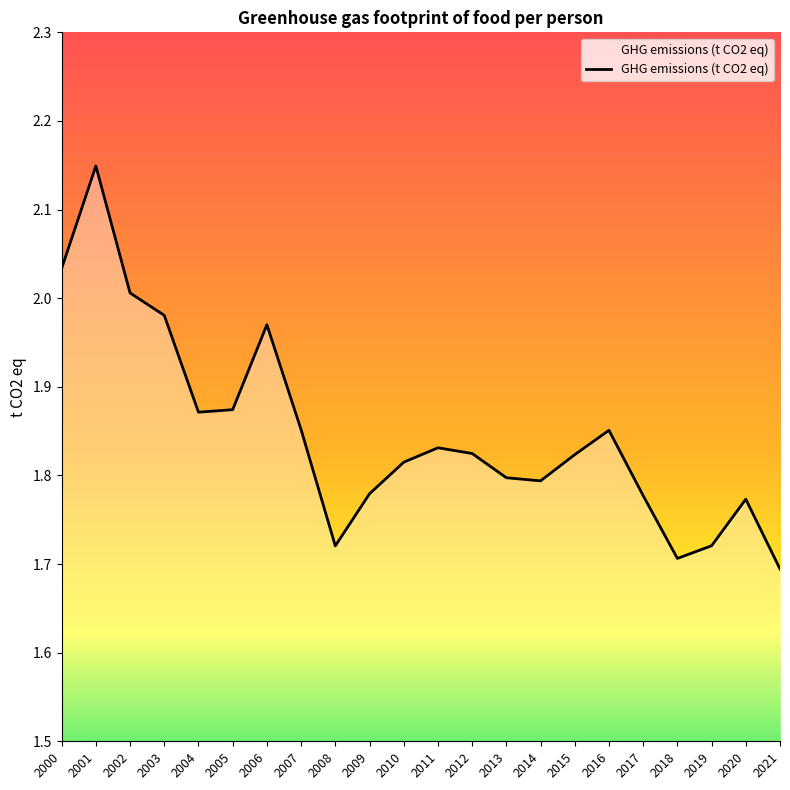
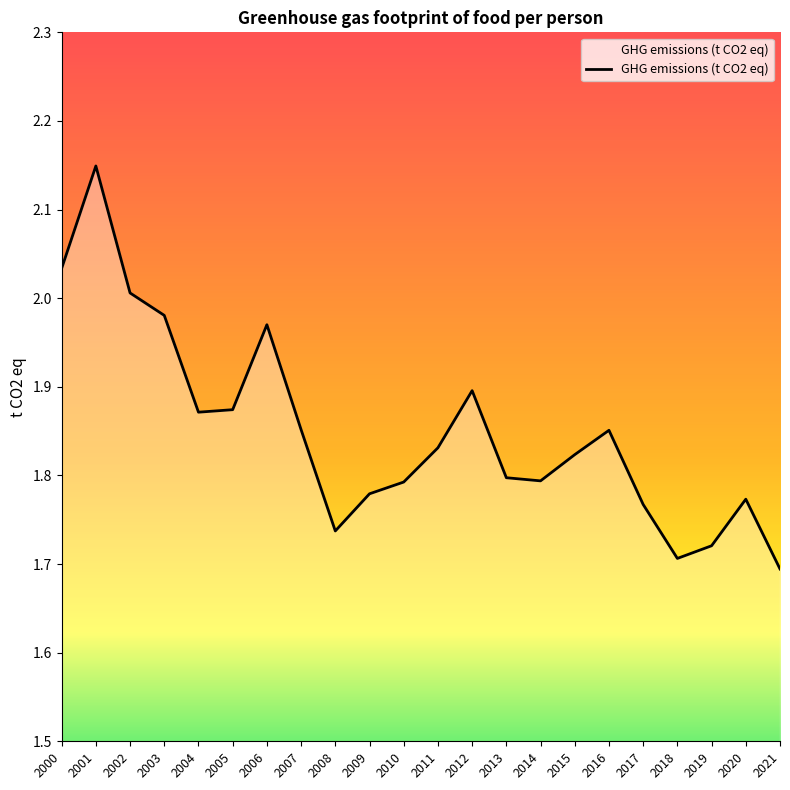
2008: 1.72 -> 1.74
2010: 1.81 -> 1.79
2012: 1.82 -> 1.90
2017: 1.78 -> 1.77
